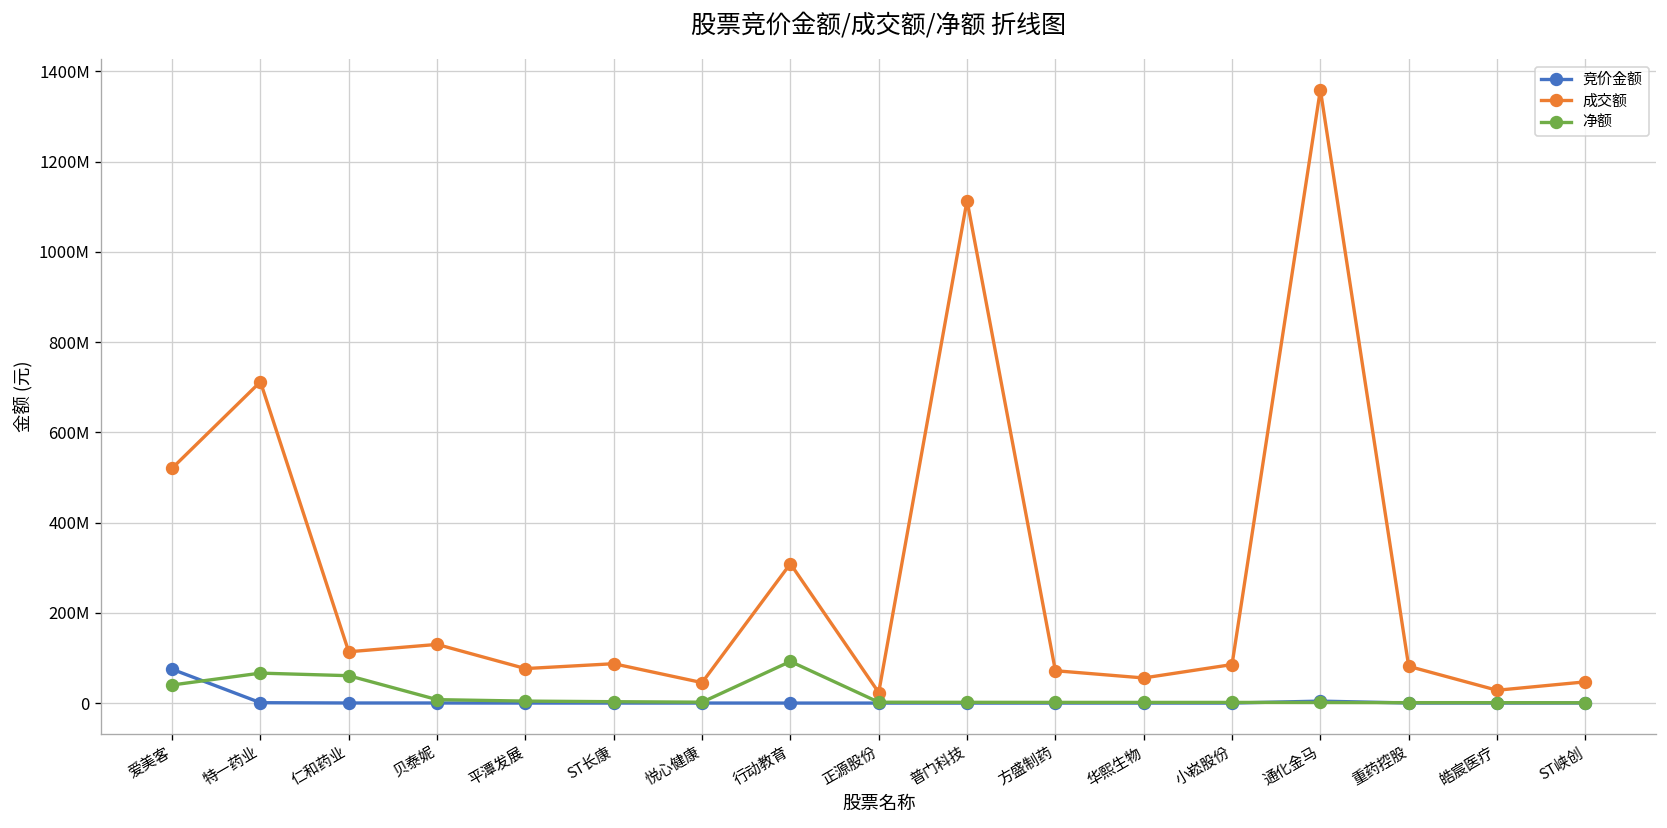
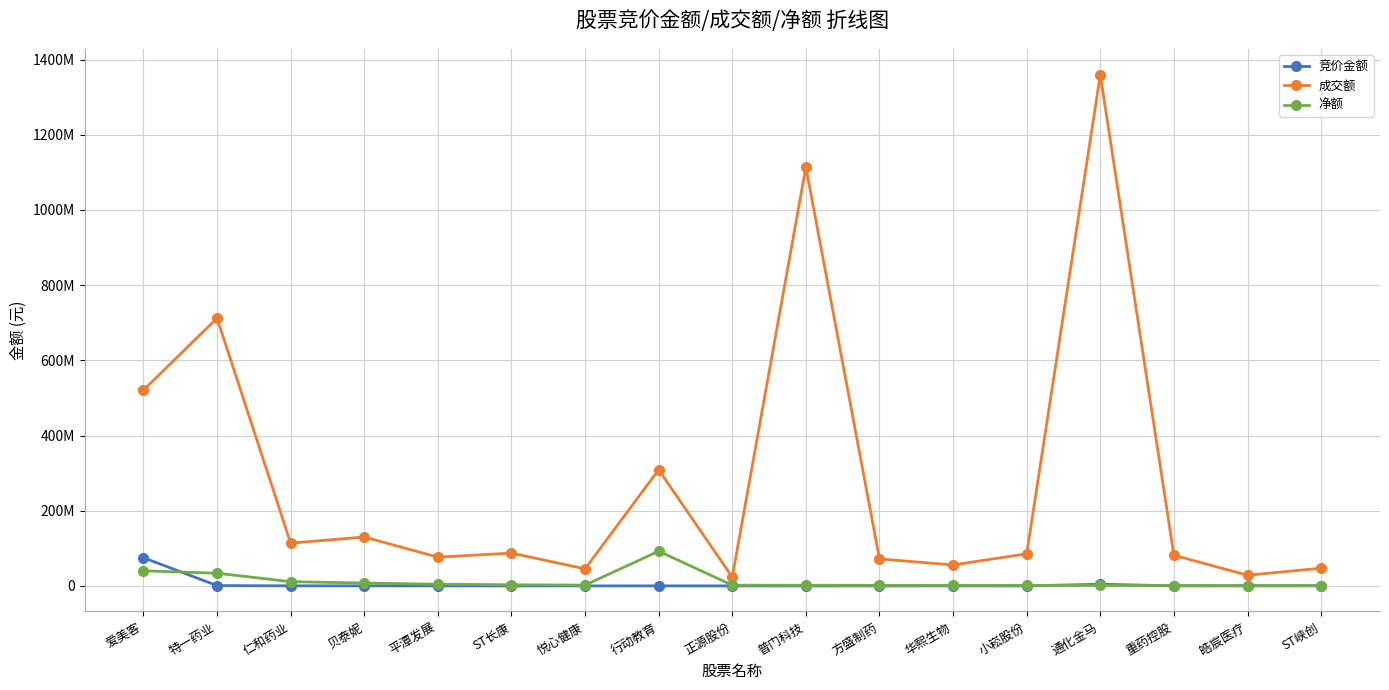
净额, 特一药业: 70000000 -> 30000000
净额, 仁和药业: 60000000 -> 10000000
